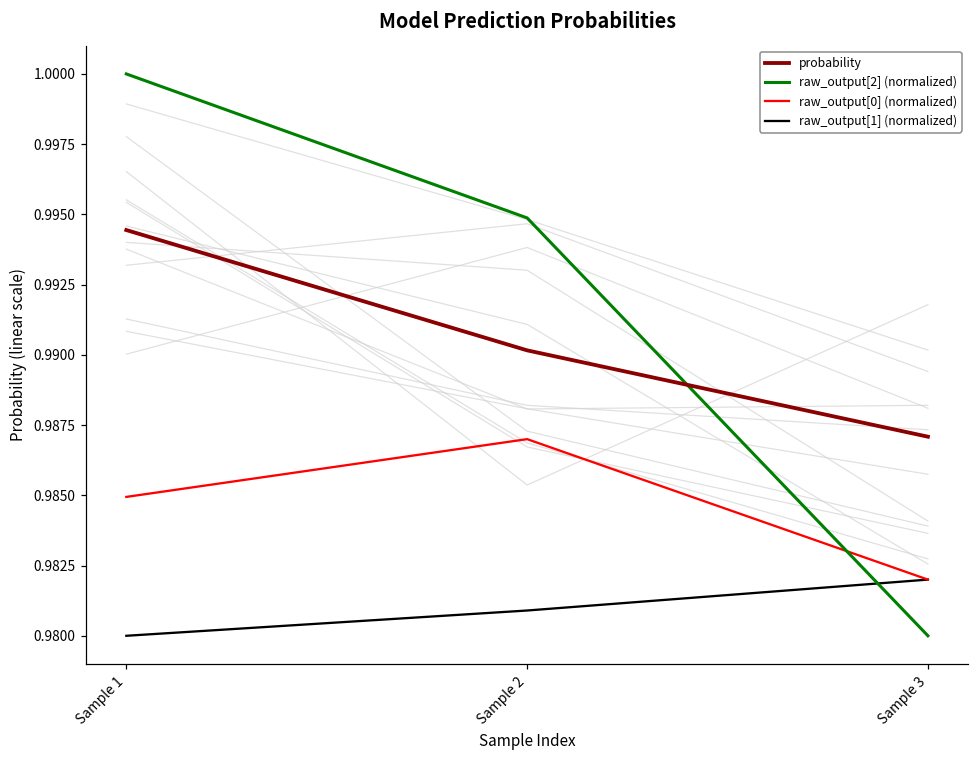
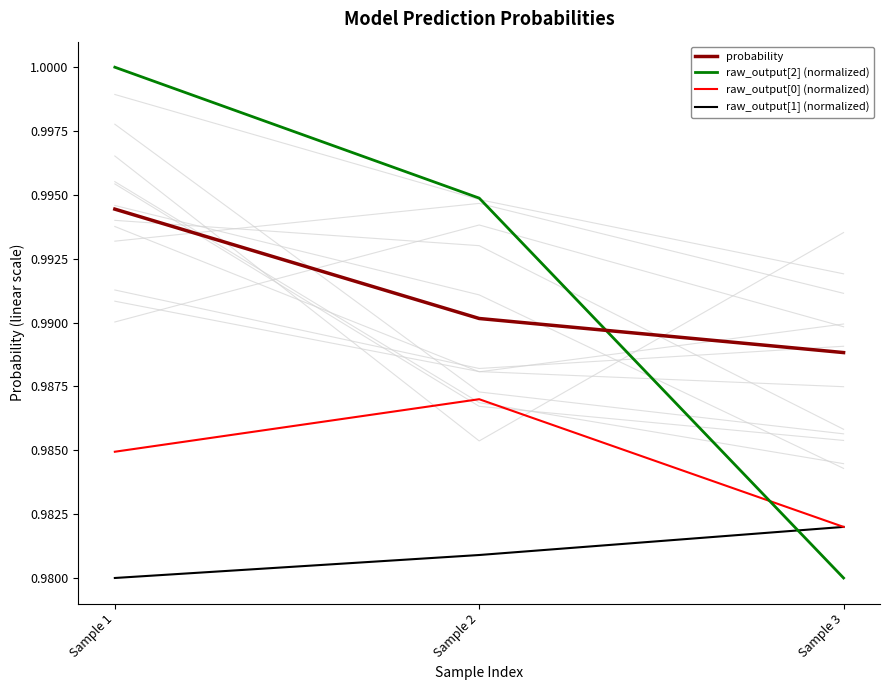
probability, Sample 3: 0.9871 -> 0.9888
